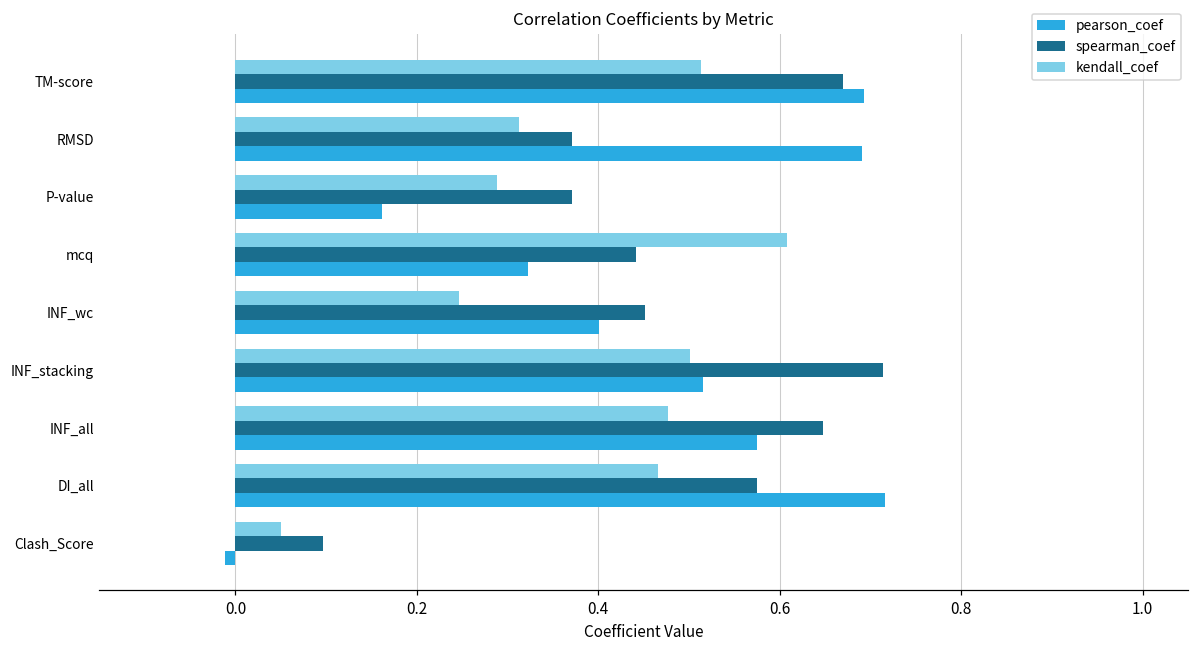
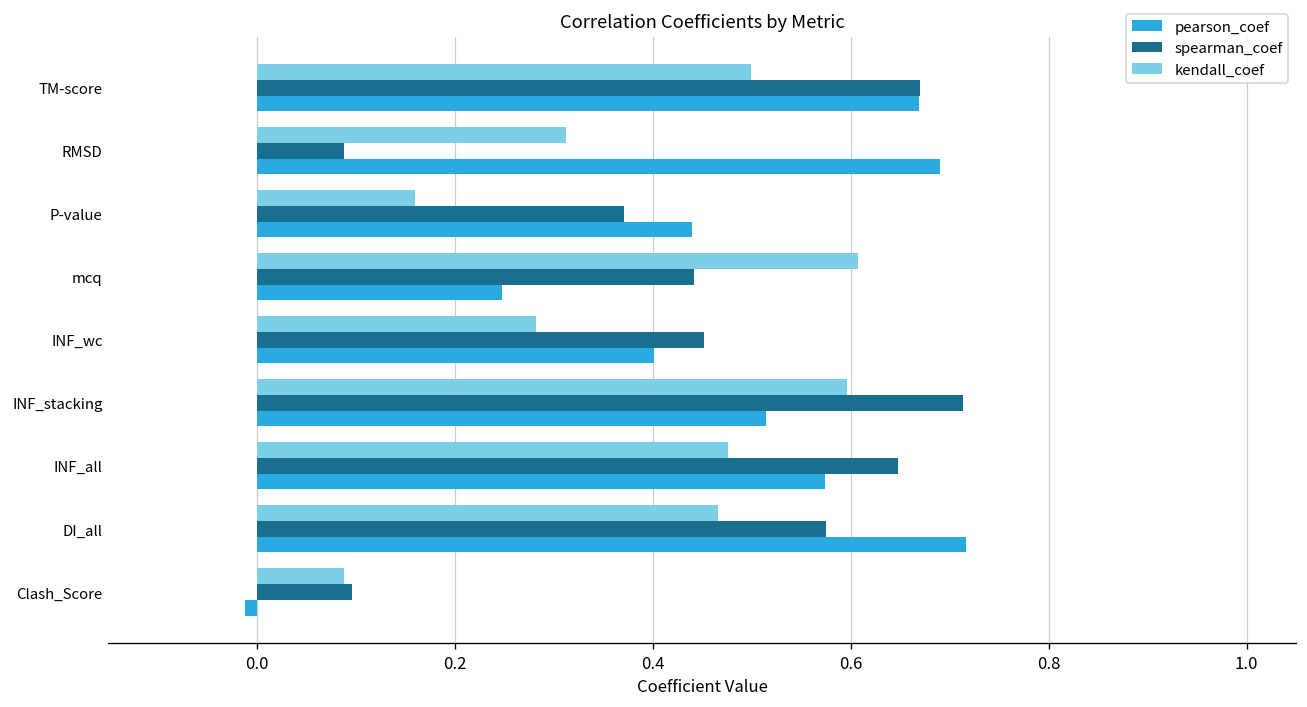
kendall_coef, TM-score: 0.51 -> 0.50
pearson_coef, TM-score: 0.69 -> 0.67
spearman_coef, RMSD: 0.37 -> 0.09
kendall_coef, P-value: 0.29 -> 0.16
pearson_coef, P-value: 0.16 -> 0.44
pearson_coef, mcq: 0.32 -> 0.25
kendall_coef, INF_wc: 0.25 -> 0.28
kendall_coef, INF_stacking: 0.50 -> 0.60
kendall_coef, Clash_Score: 0.05 -> 0.09
